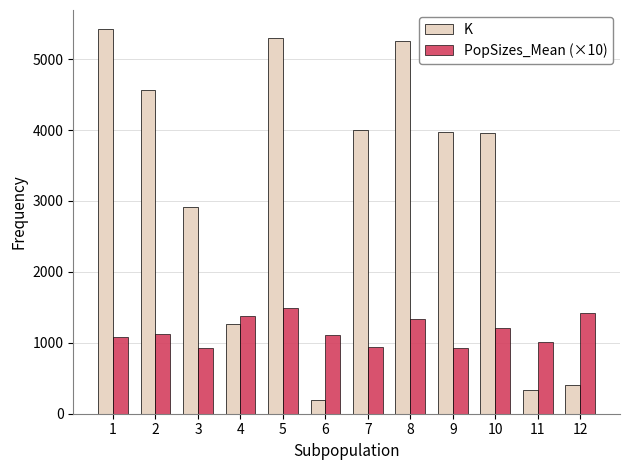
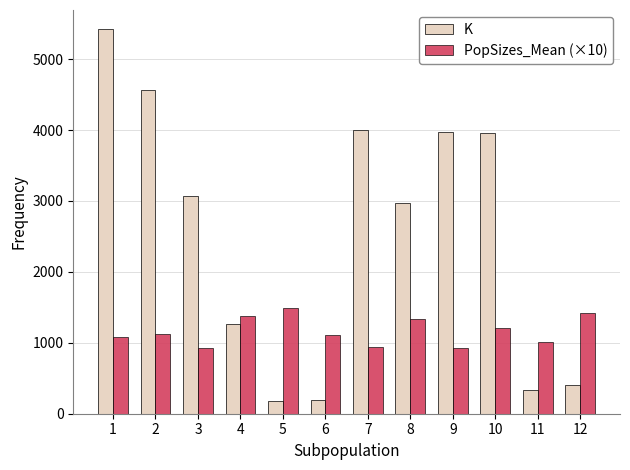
K, 3: 2900 -> 3100
K, 5: 5300 -> 200
K, 8: 5300 -> 3000
